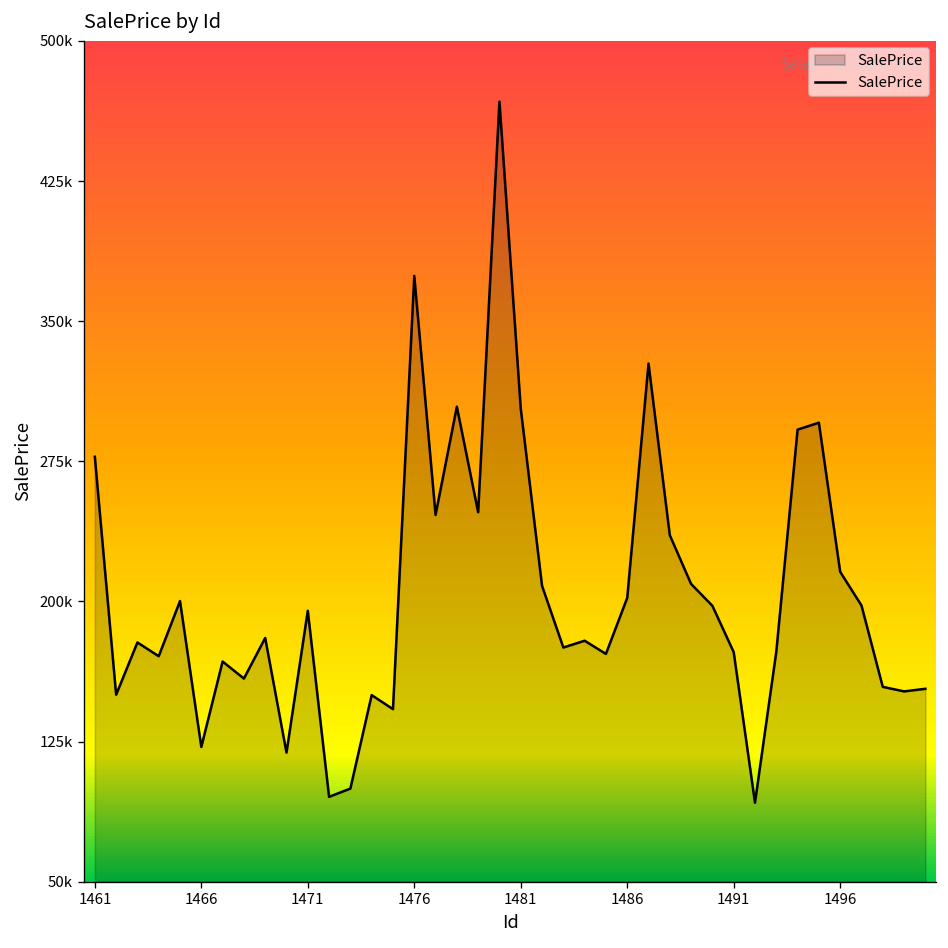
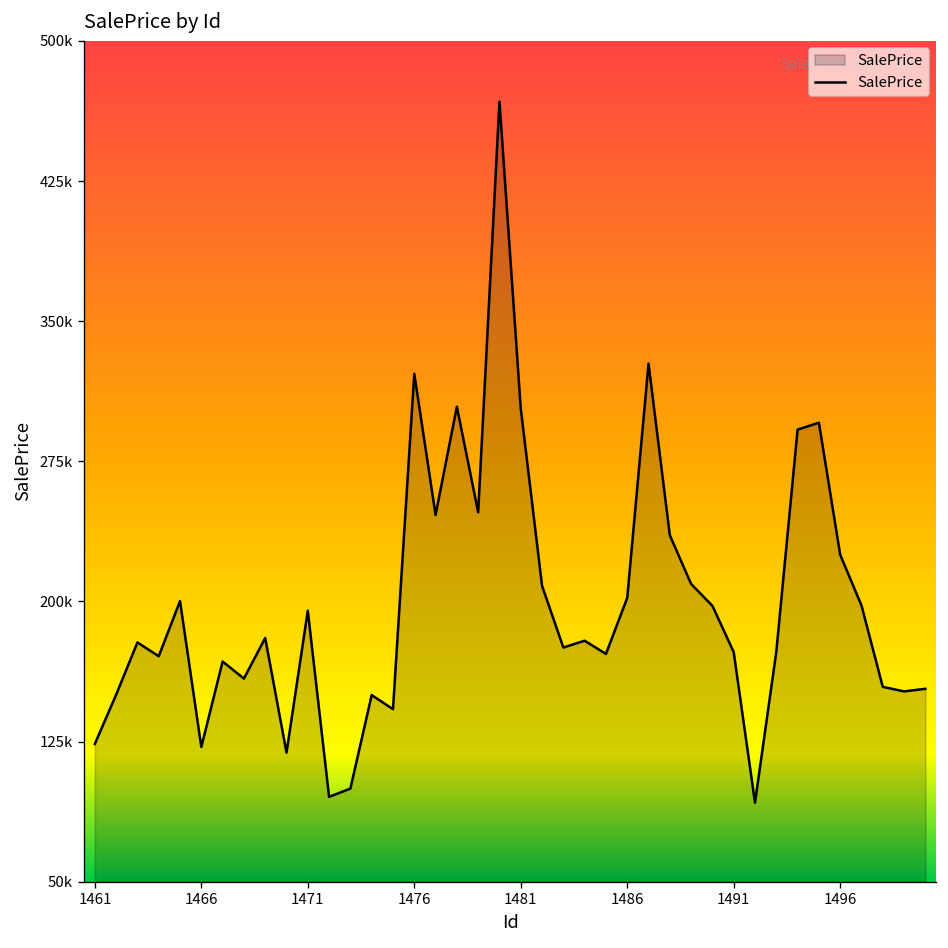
1461: 277000 -> 124000
1476: 374000 -> 322000
1496: 216000 -> 225000
